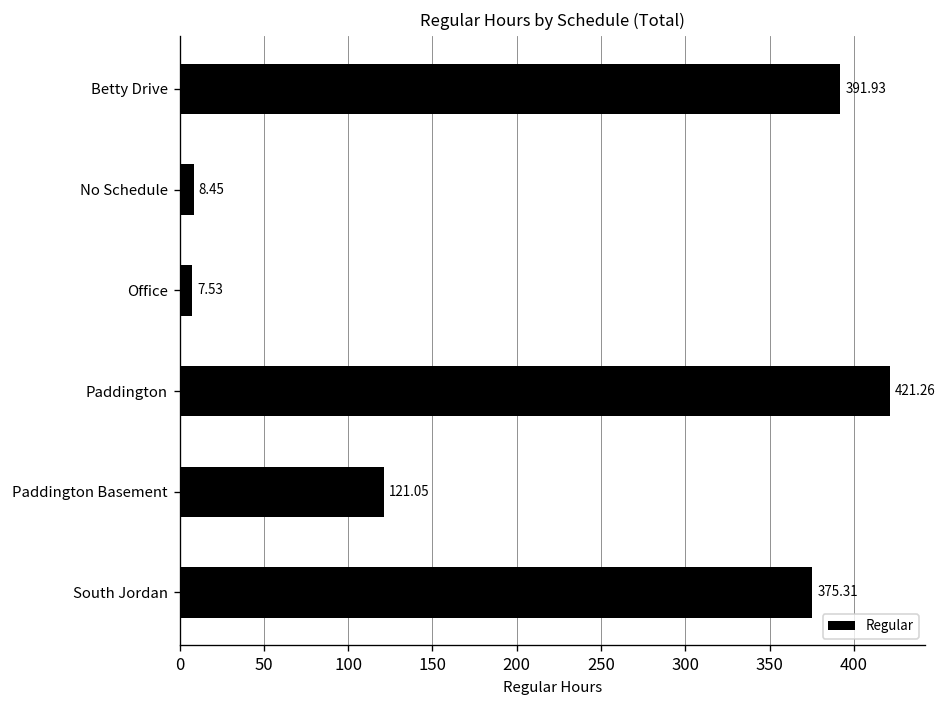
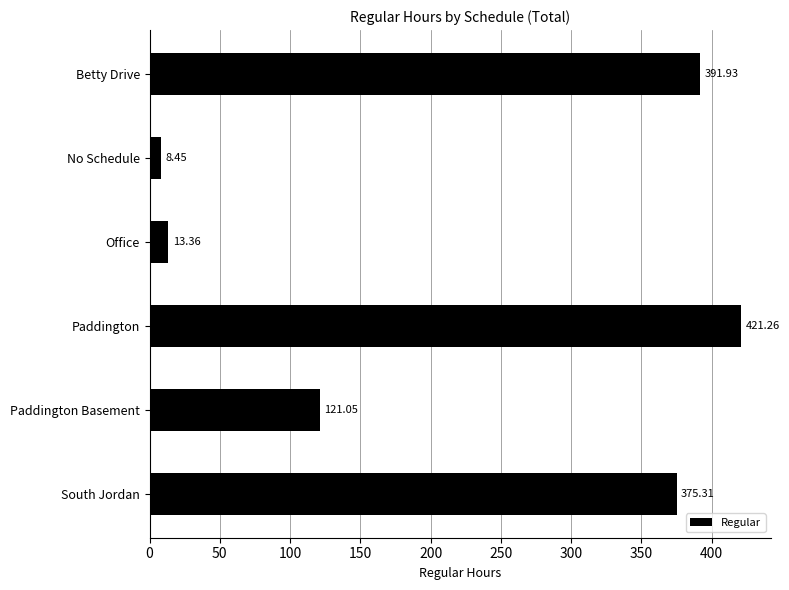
Office: 7.53 -> 13.36
